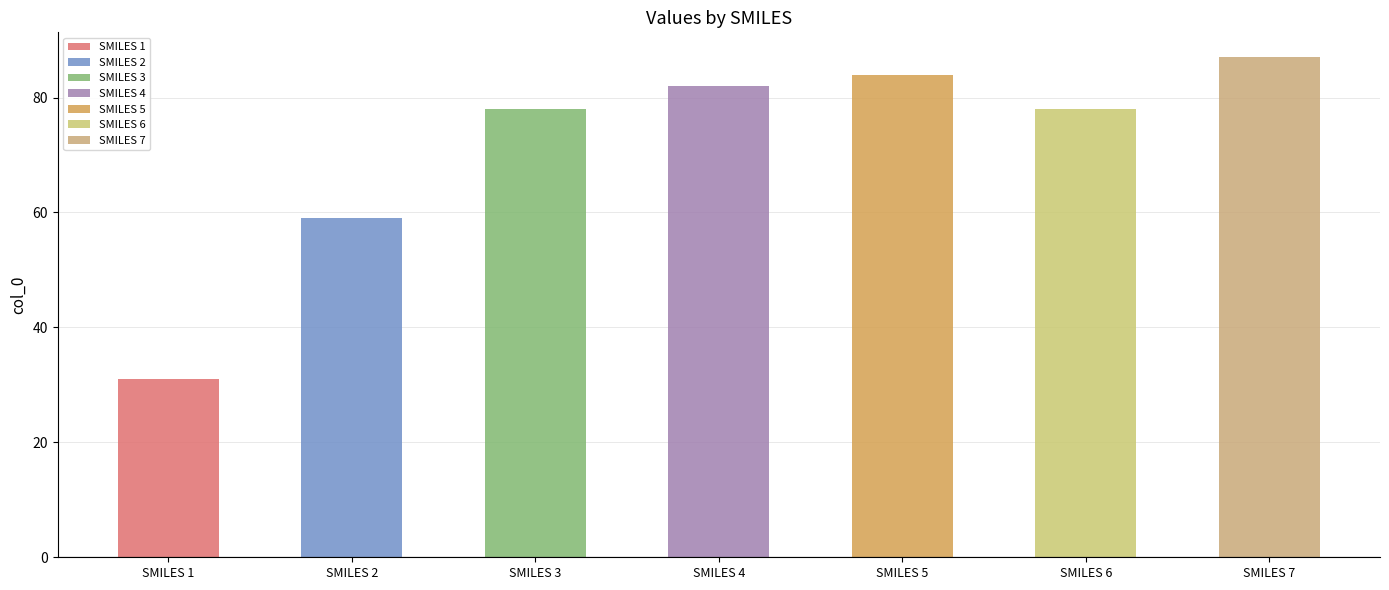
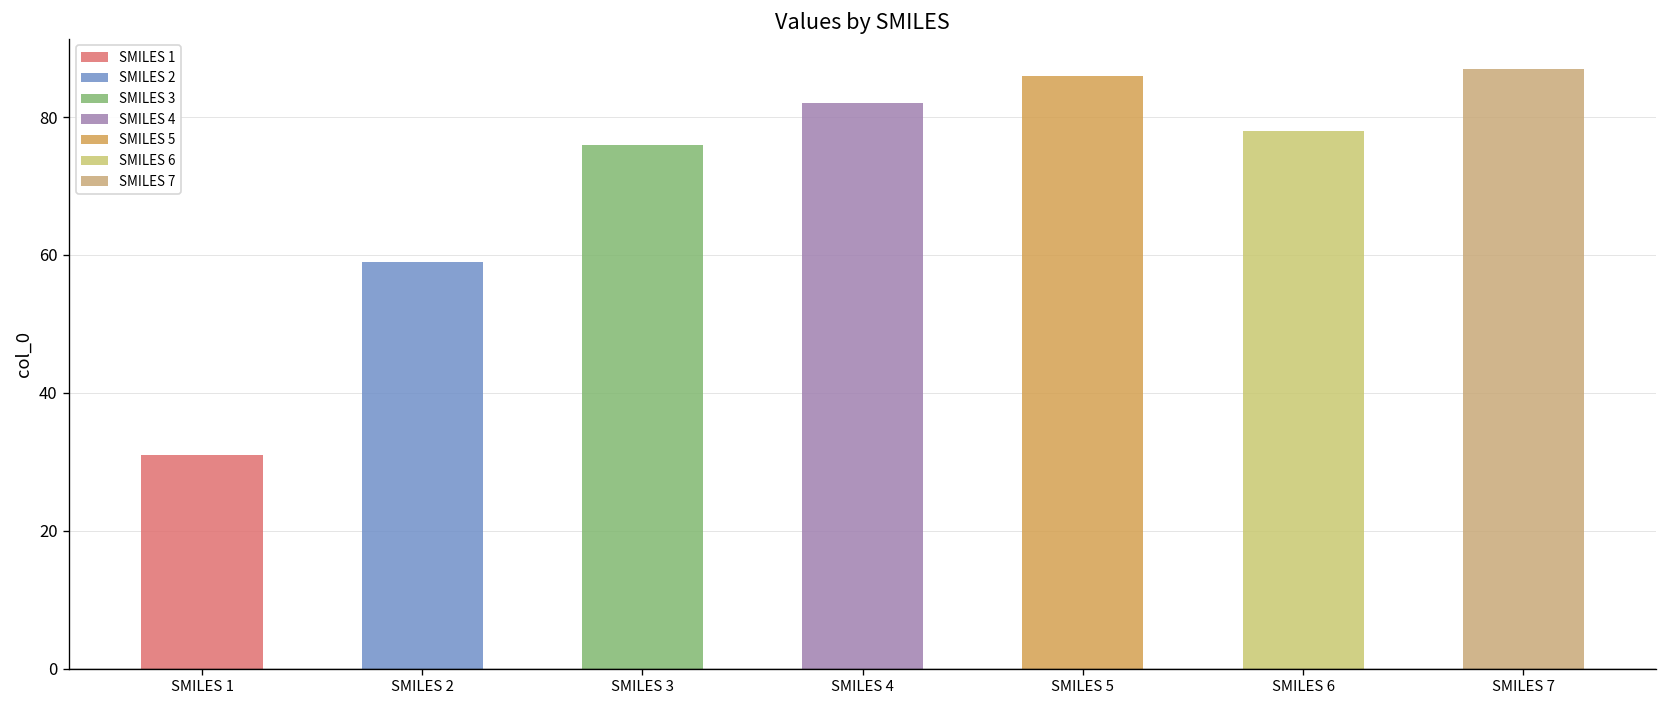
SMILES 3: 78 -> 76
SMILES 5: 84 -> 86
